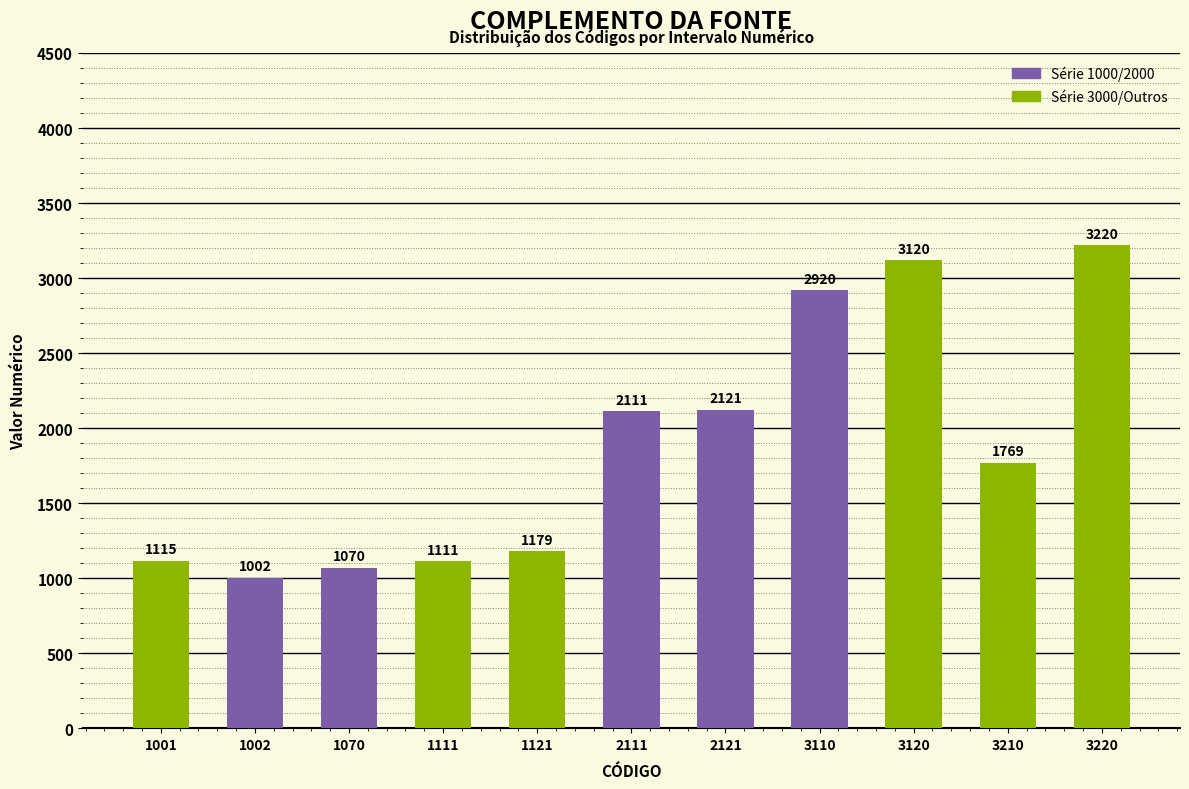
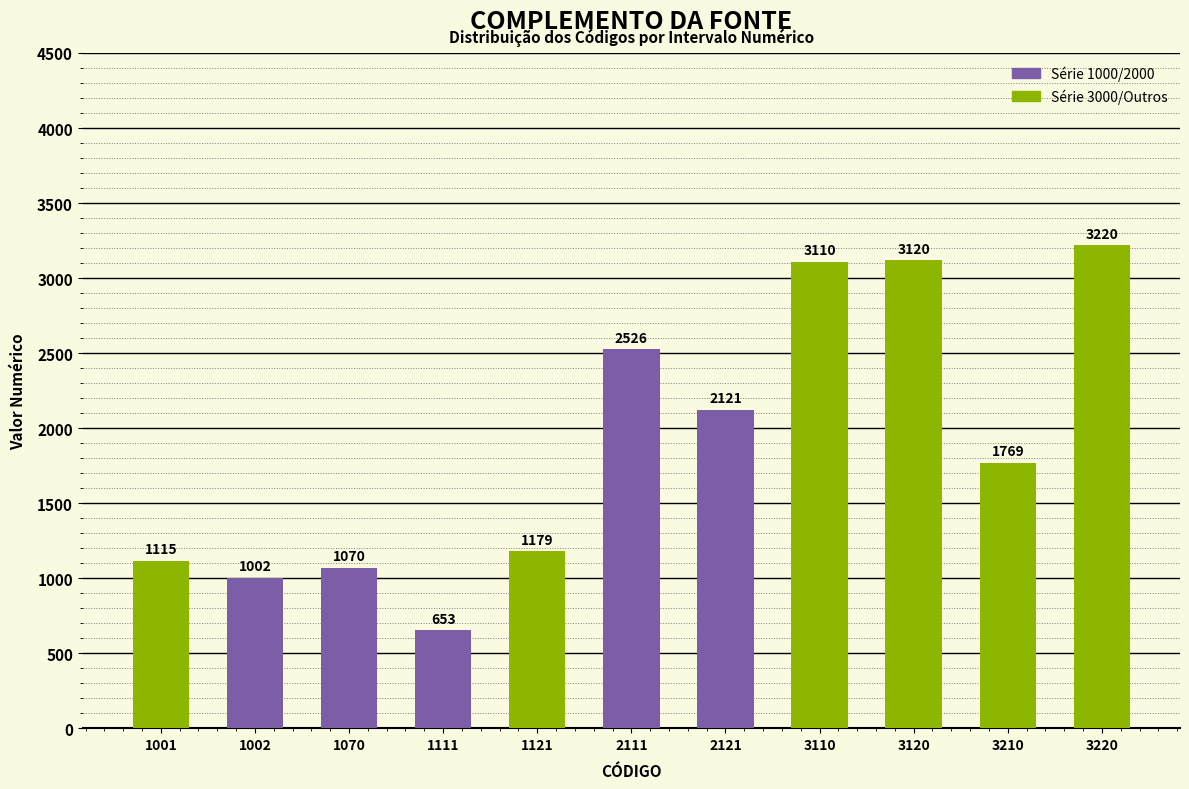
1111: 1111 -> 653
2111: 2111 -> 2526
3110: 2920 -> 3110
